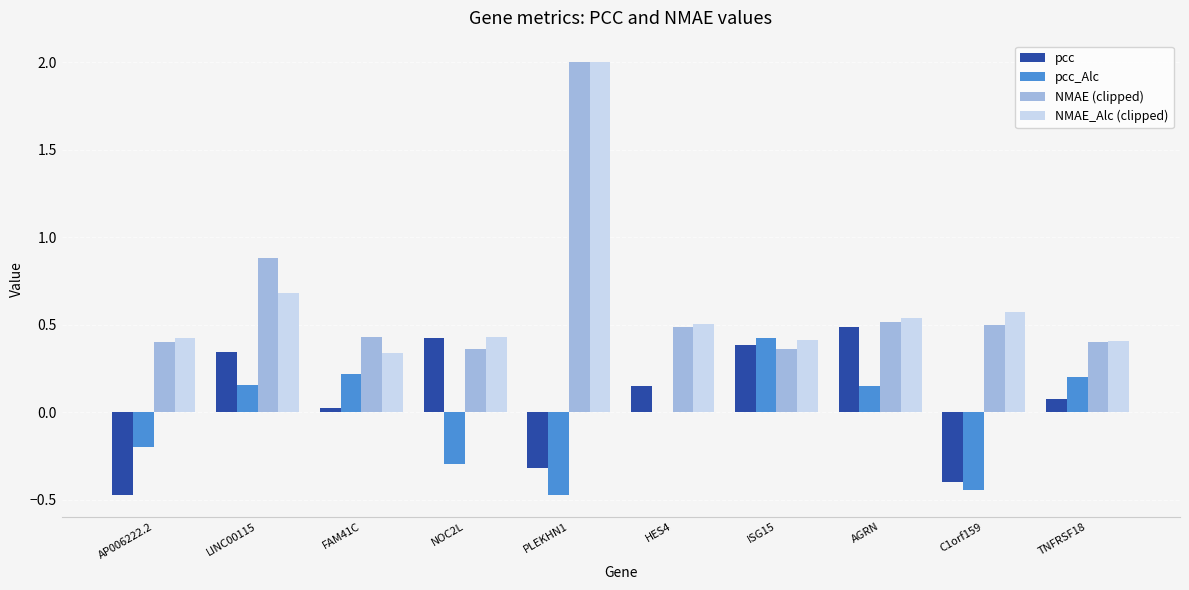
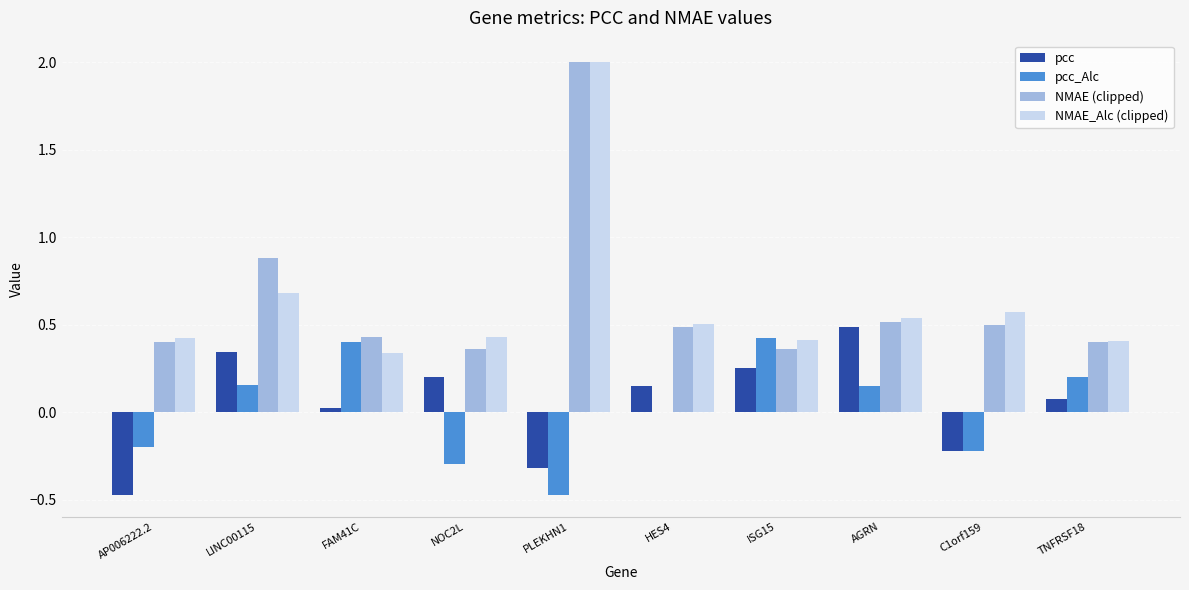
pcc_Alc, FAM41C: 0.22 -> 0.40
pcc, NOC2L: 0.43 -> 0.20
pcc, ISG15: 0.39 -> 0.25
pcc, C1orf159: -0.40 -> -0.22
pcc_Alc, C1orf159: -0.45 -> -0.22
